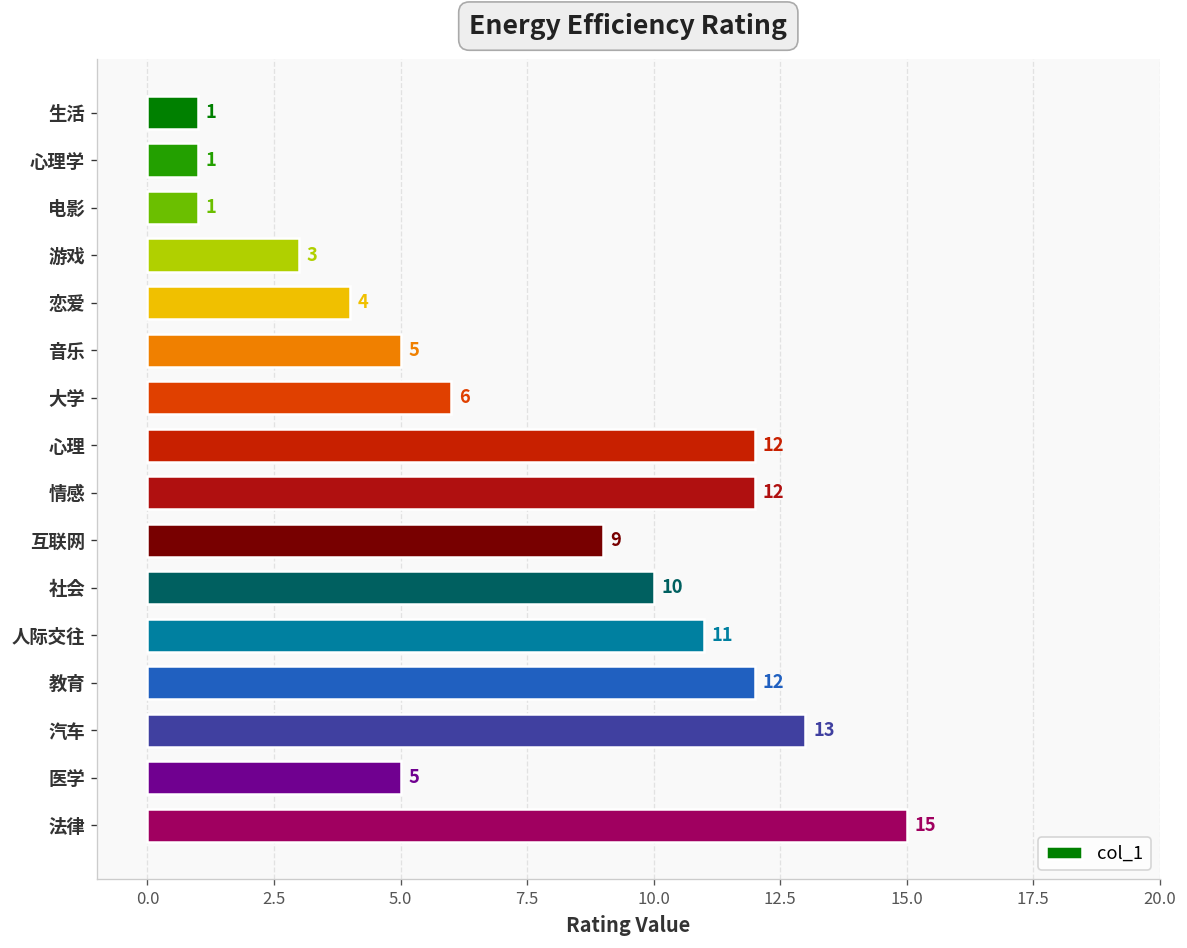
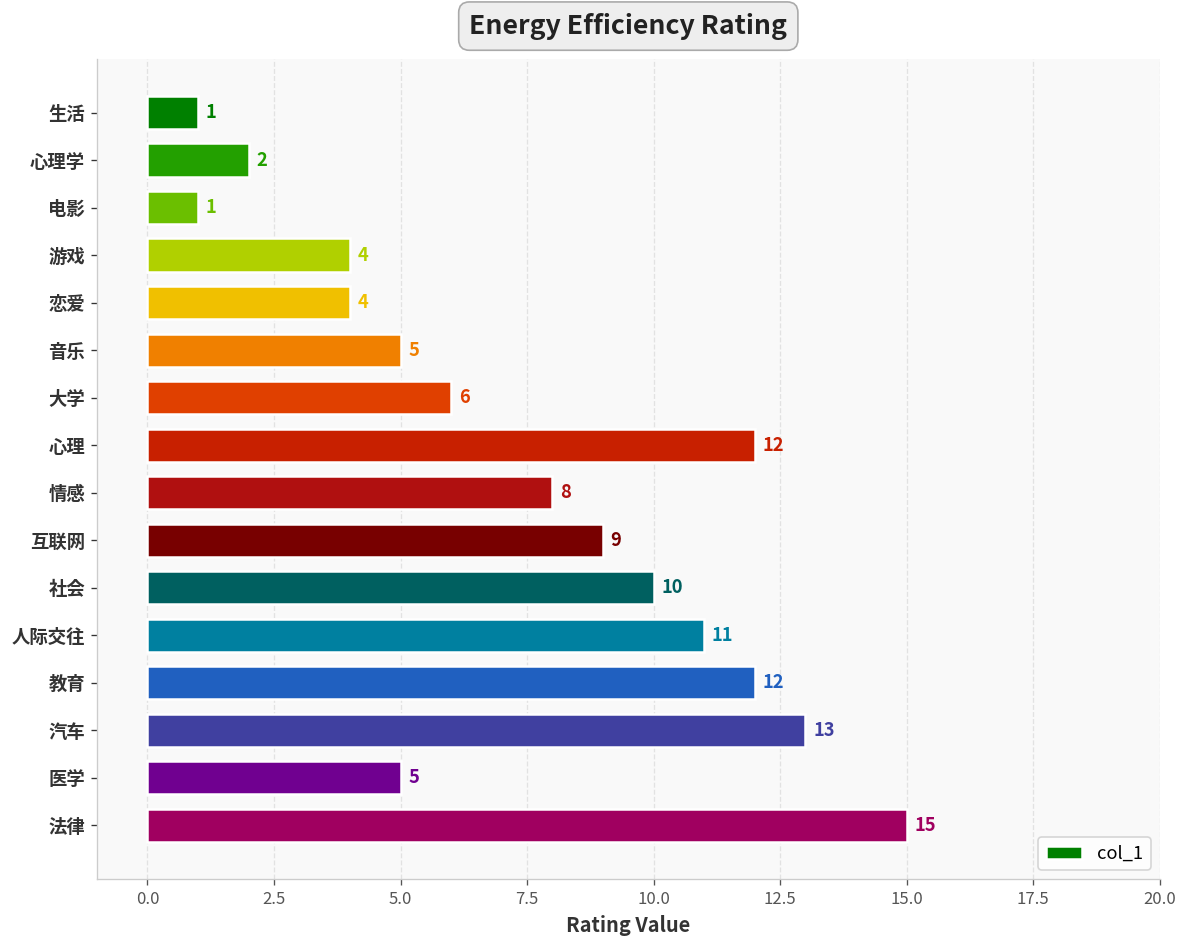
心理学: 1 -> 2
游戏: 3 -> 4
情感: 12 -> 8
